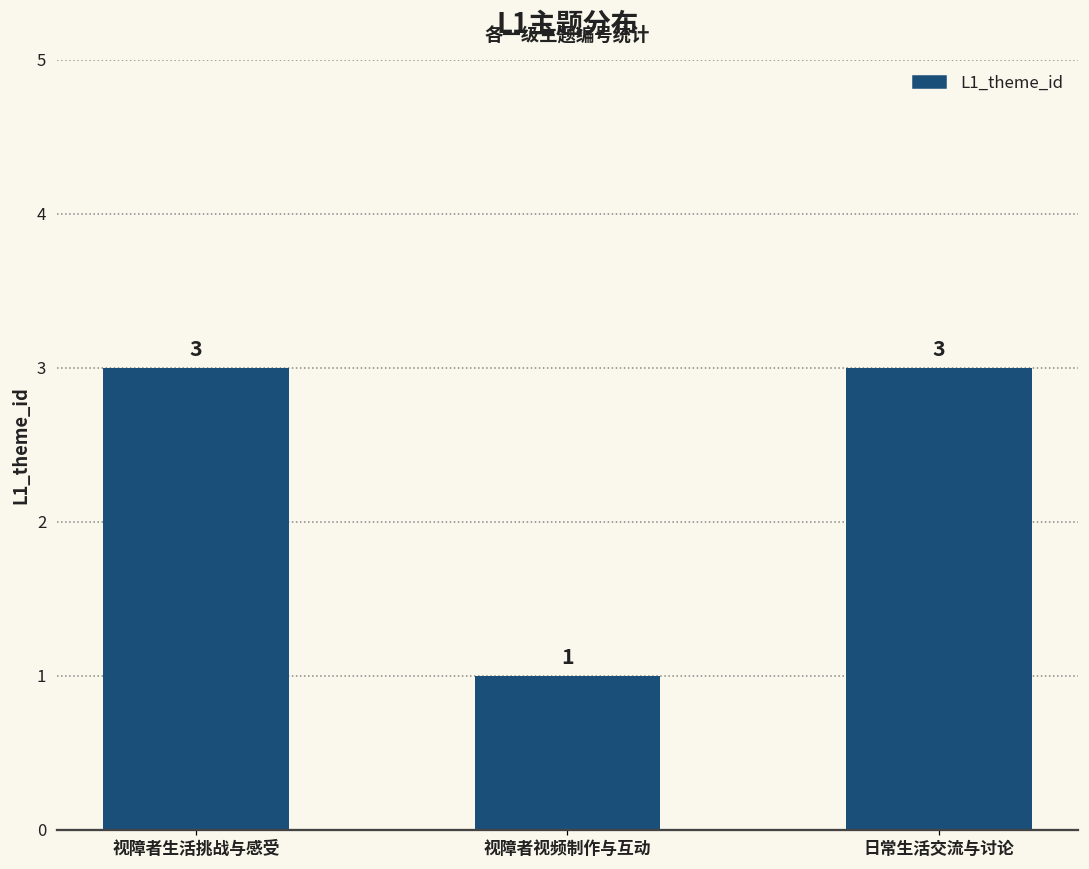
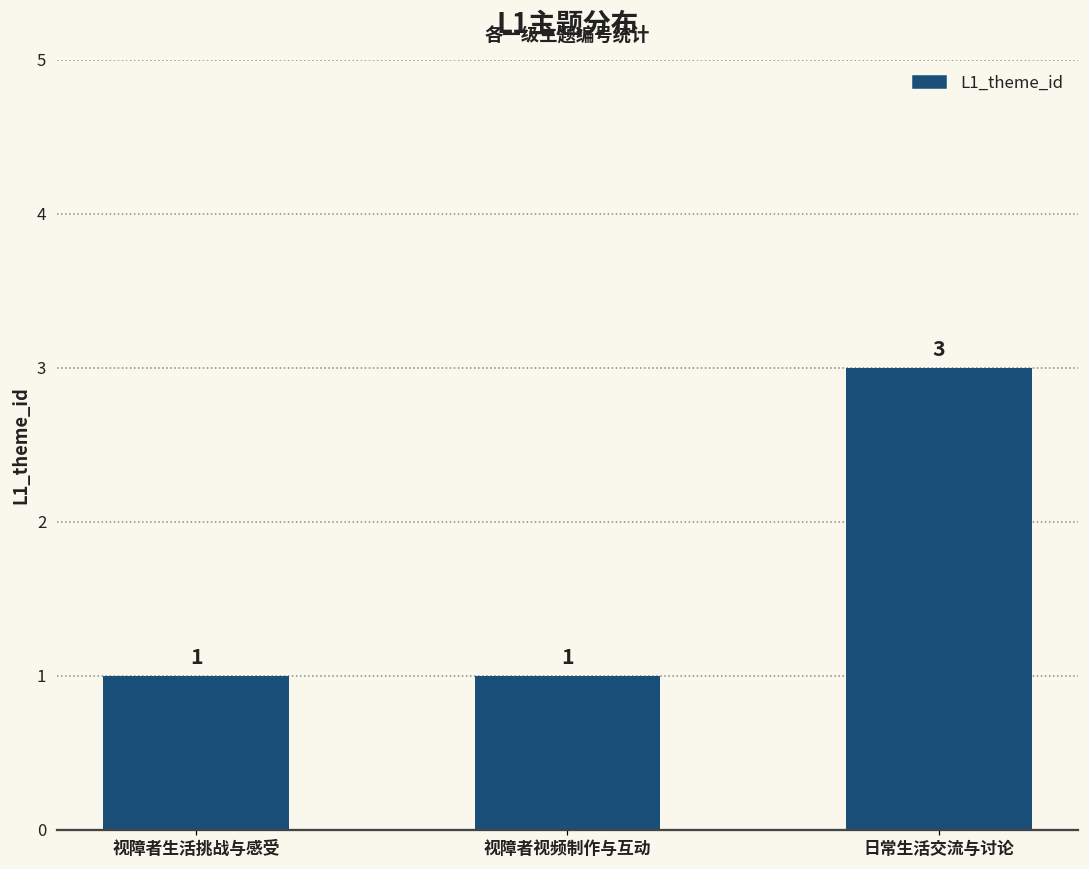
视障者生活挑战与感受: 3 -> 1
